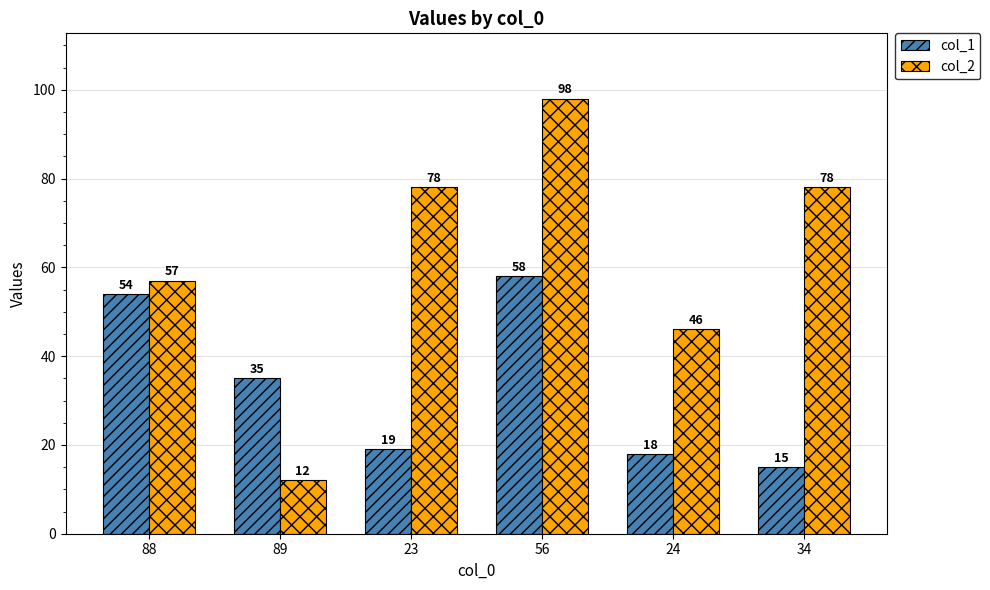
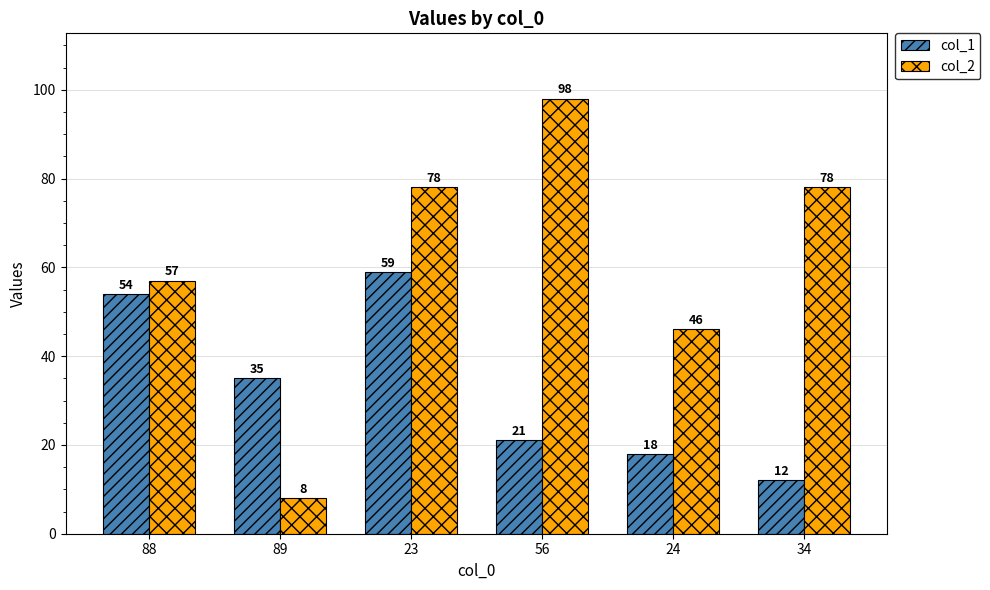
col_2, 89: 12 -> 8
col_1, 23: 19 -> 59
col_1, 56: 58 -> 21
col_1, 34: 15 -> 12
